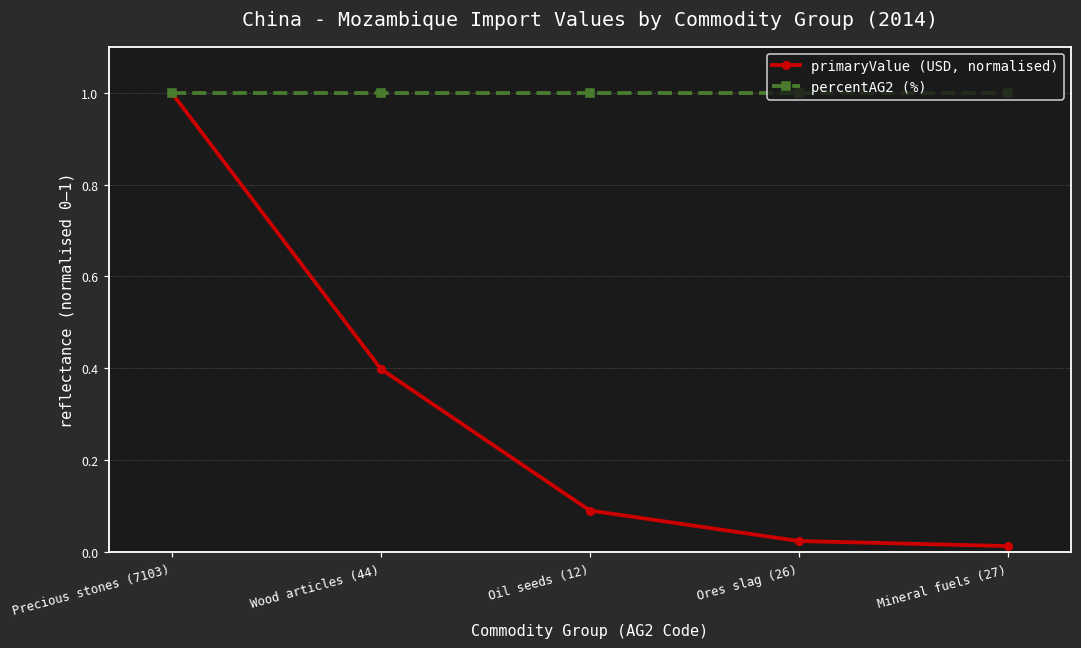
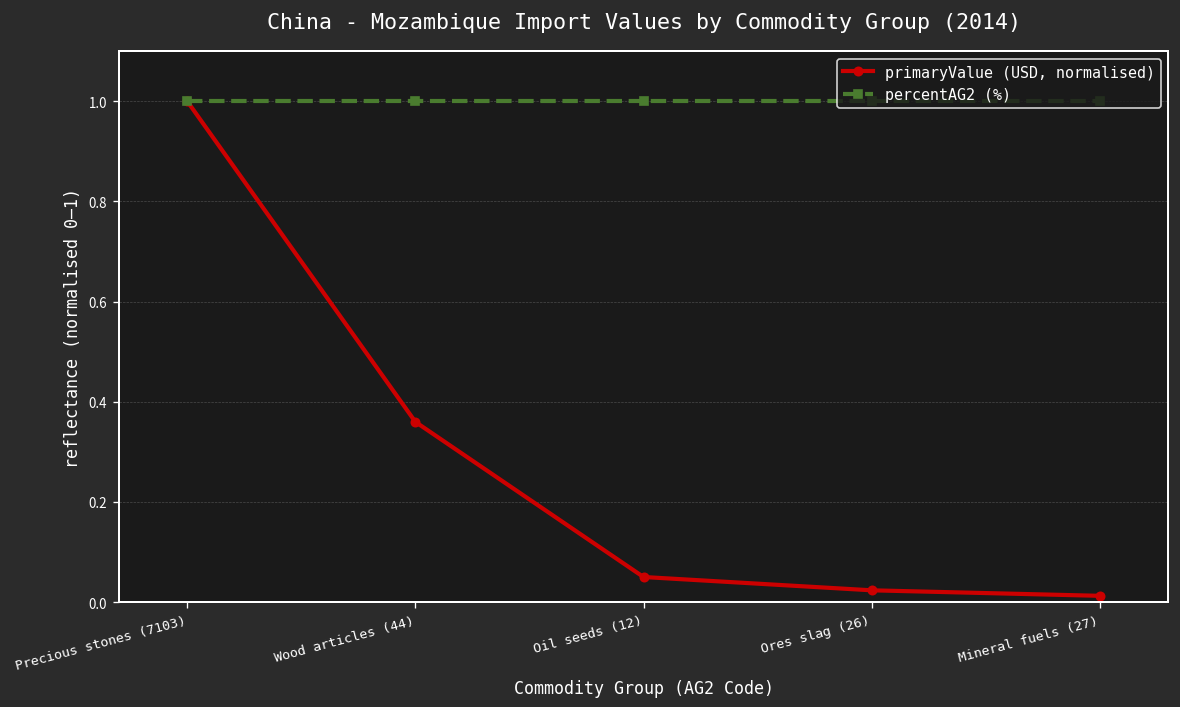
primaryValue (USD, normalised), Wood articles (44): 0.40 -> 0.36
primaryValue (USD, normalised), Oil seeds (12): 0.09 -> 0.05
